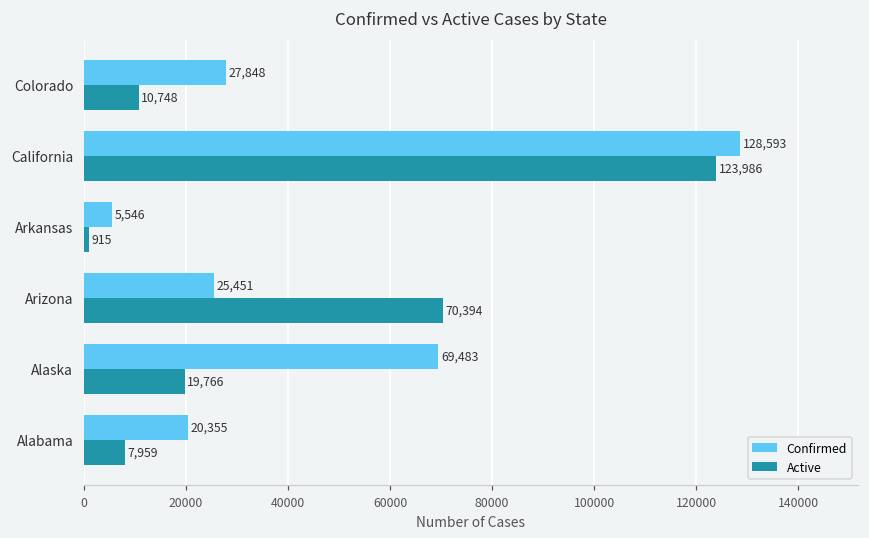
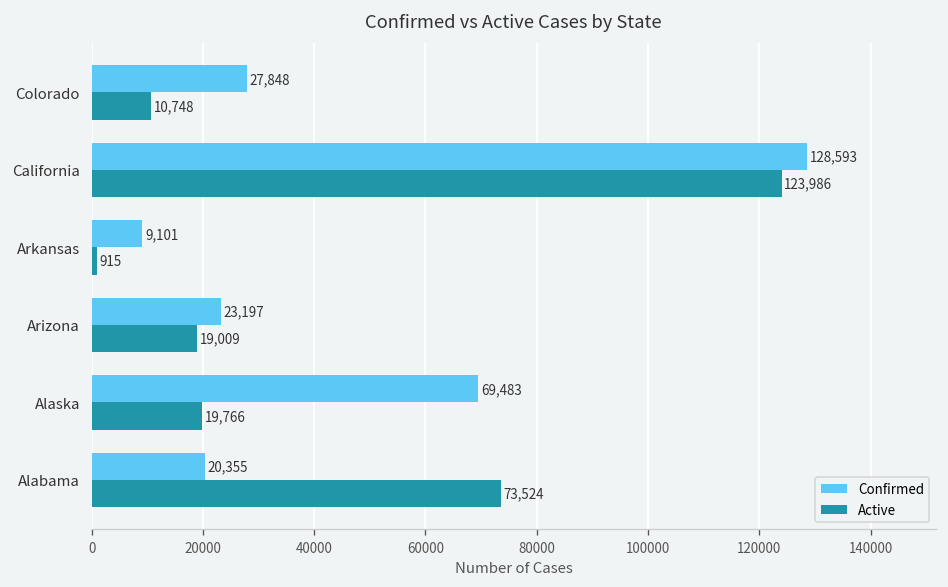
Confirmed, Arkansas: 5,546 -> 9,101
Confirmed, Arizona: 25,451 -> 23,197
Active, Arizona: 70,394 -> 19,009
Active, Alabama: 7,959 -> 73,524
